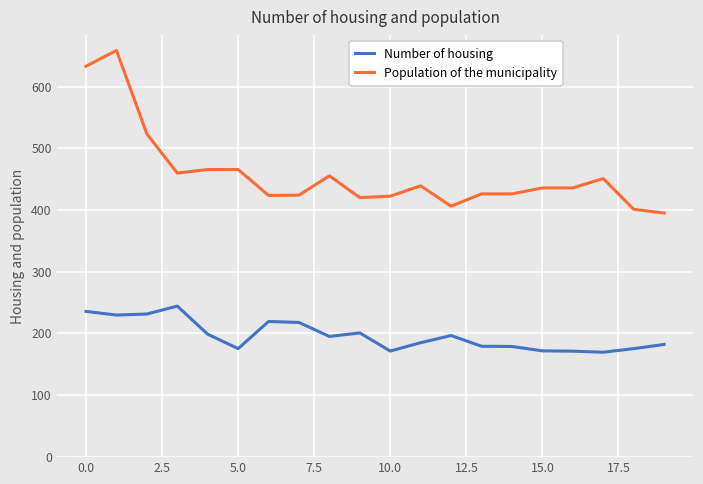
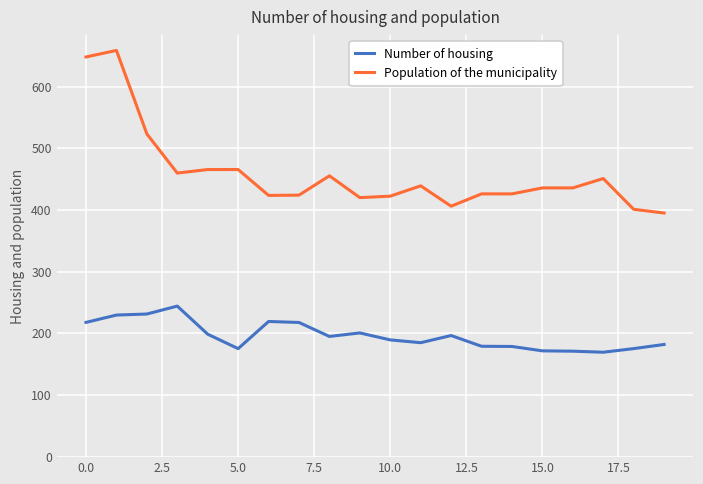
Number of housing, 0.0: 240 -> 220
Population of the municipality, 0.0: 630 -> 650
Number of housing, 10.0: 170 -> 190
